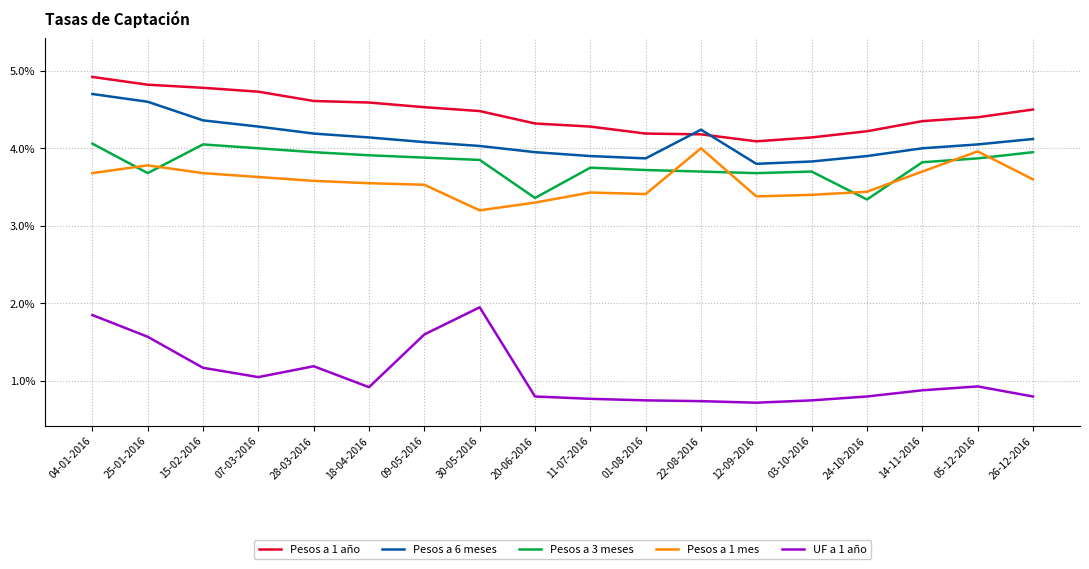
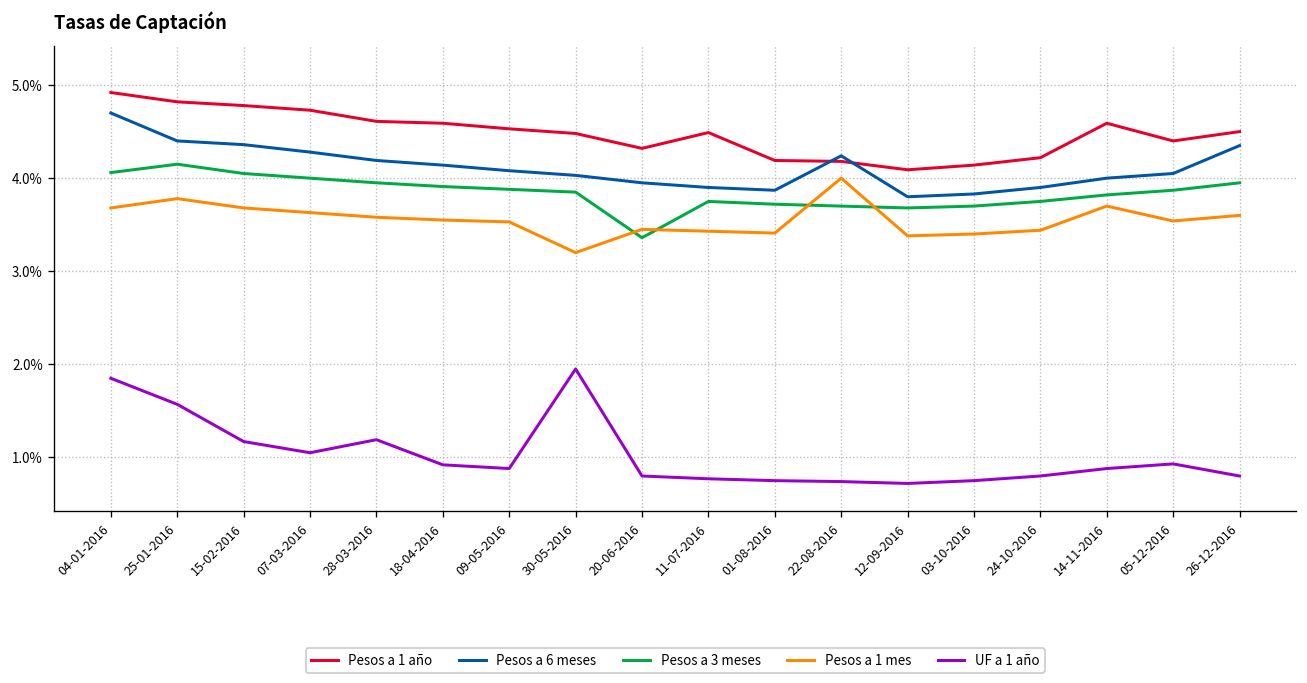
Pesos a 6 meses, 25-01-2016: 4.6% -> 4.4%
Pesos a 3 meses, 25-01-2016: 3.7% -> 4.2%
UF a 1 año, 09-05-2016: 1.6% -> 0.9%
Pesos a 1 mes, 20-06-2016: 3.3% -> 3.5%
Pesos a 1 año, 11-07-2016: 4.3% -> 4.5%
Pesos a 3 meses, 24-10-2016: 3.3% -> 3.8%
Pesos a 1 año, 14-11-2016: 4.4% -> 4.6%
Pesos a 1 mes, 05-12-2016: 4.0% -> 3.5%
Pesos a 6 meses, 26-12-2016: 4.1% -> 4.4%
